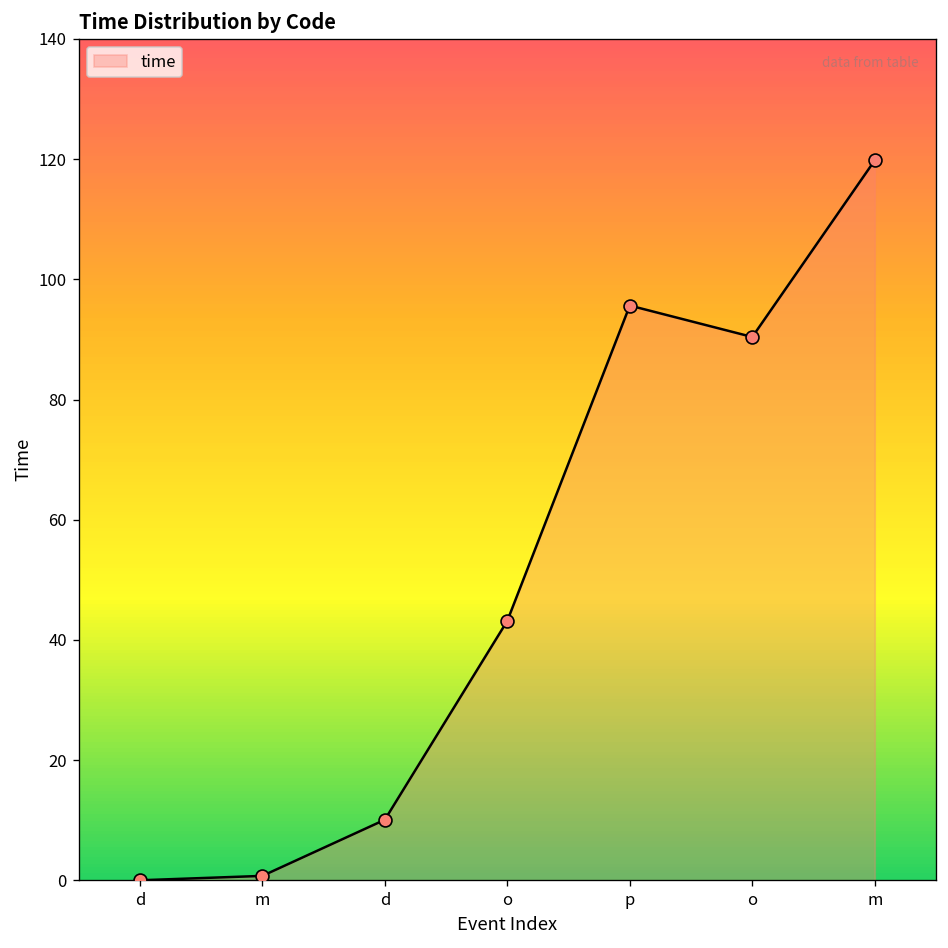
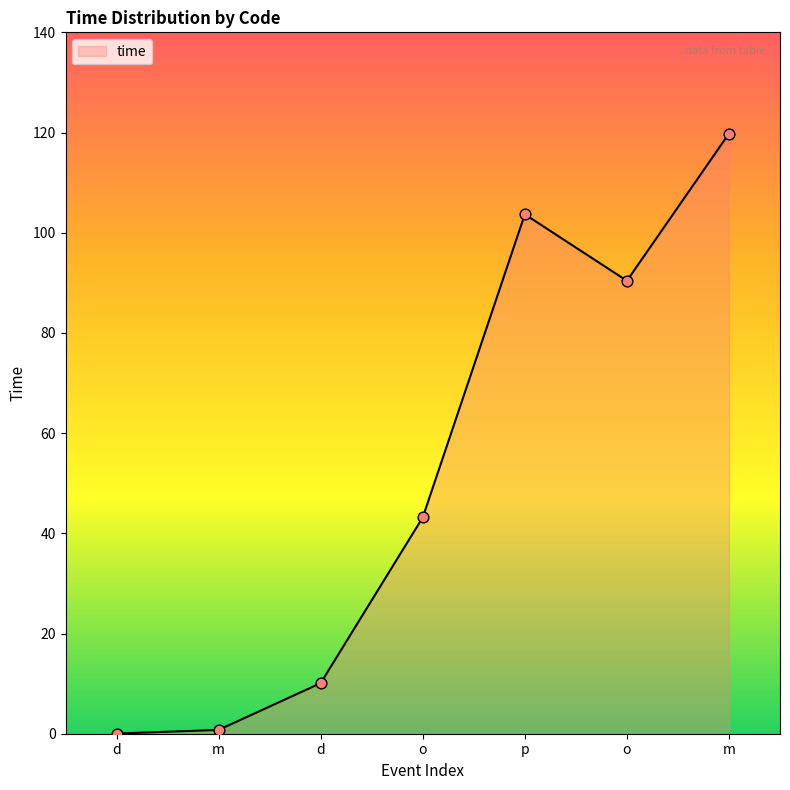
p: 96 -> 104
